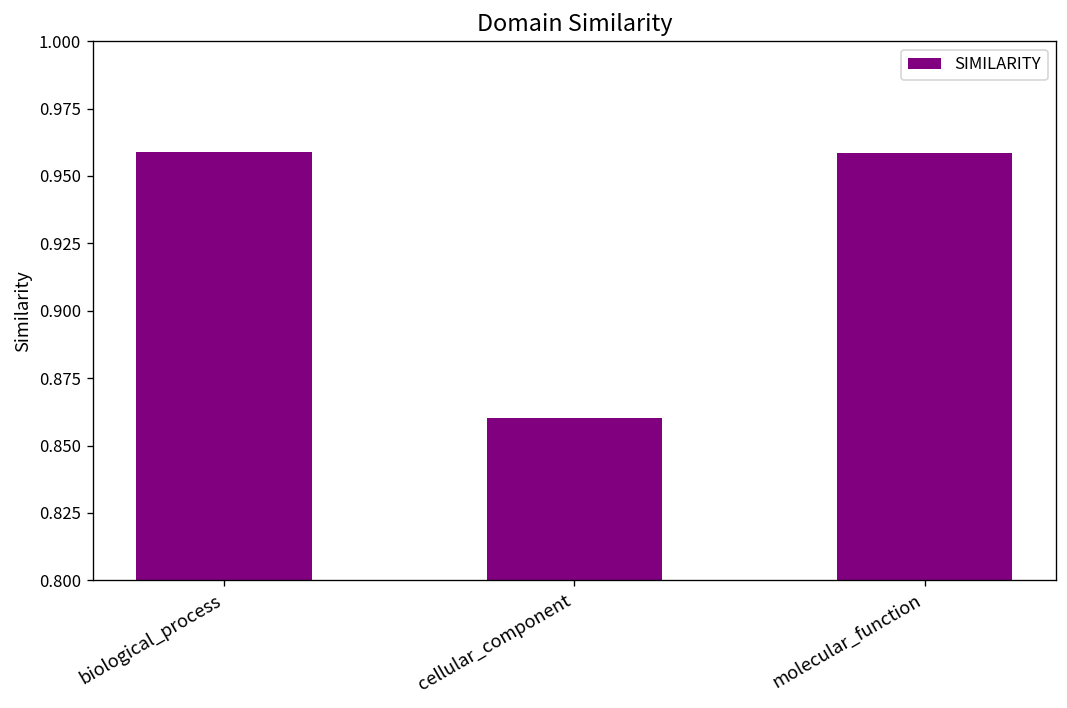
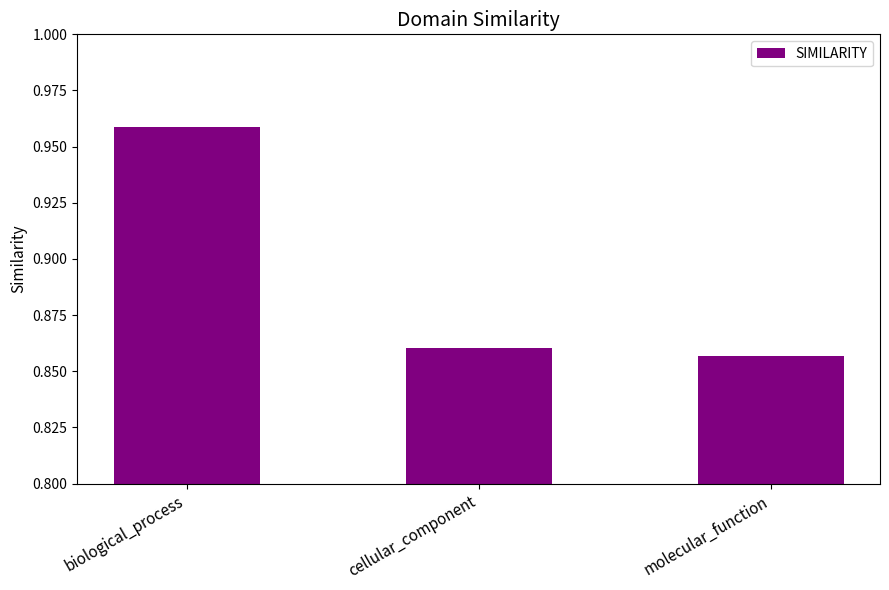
molecular_function: 0.958 -> 0.857
